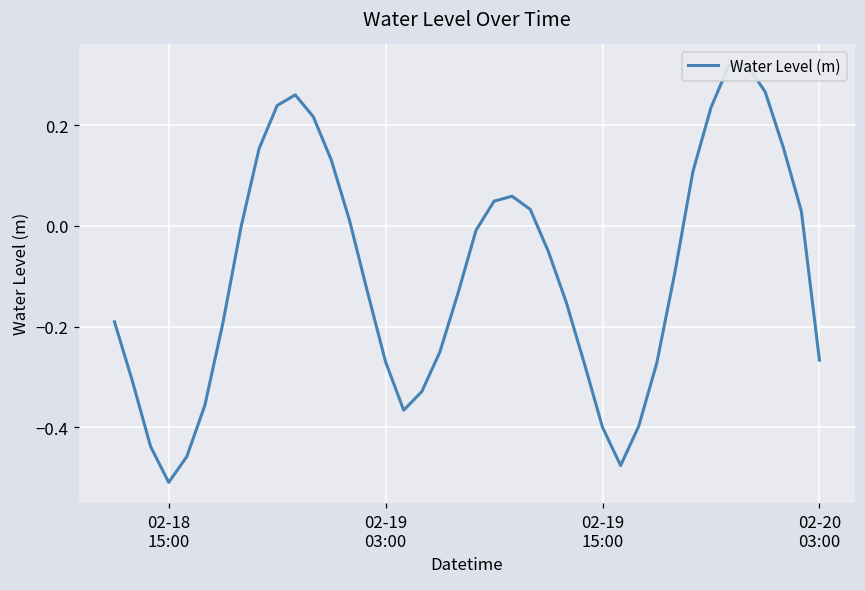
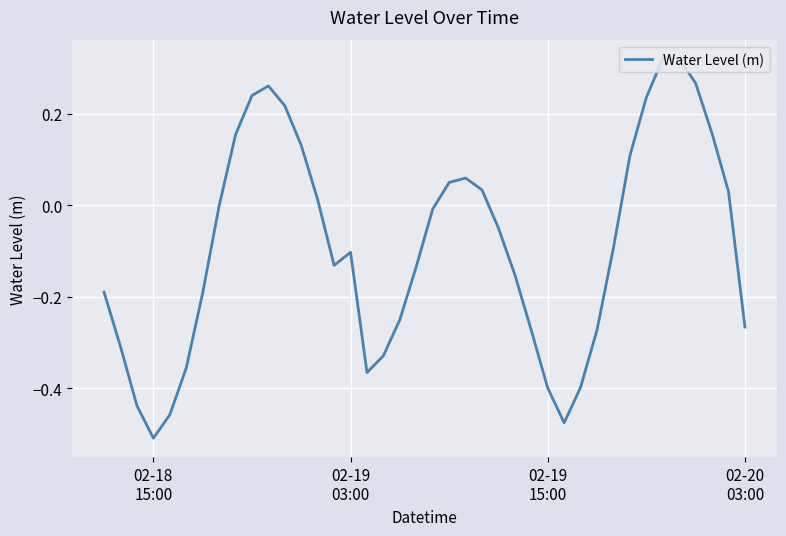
02-19 03:00: -0.27 -> -0.10
